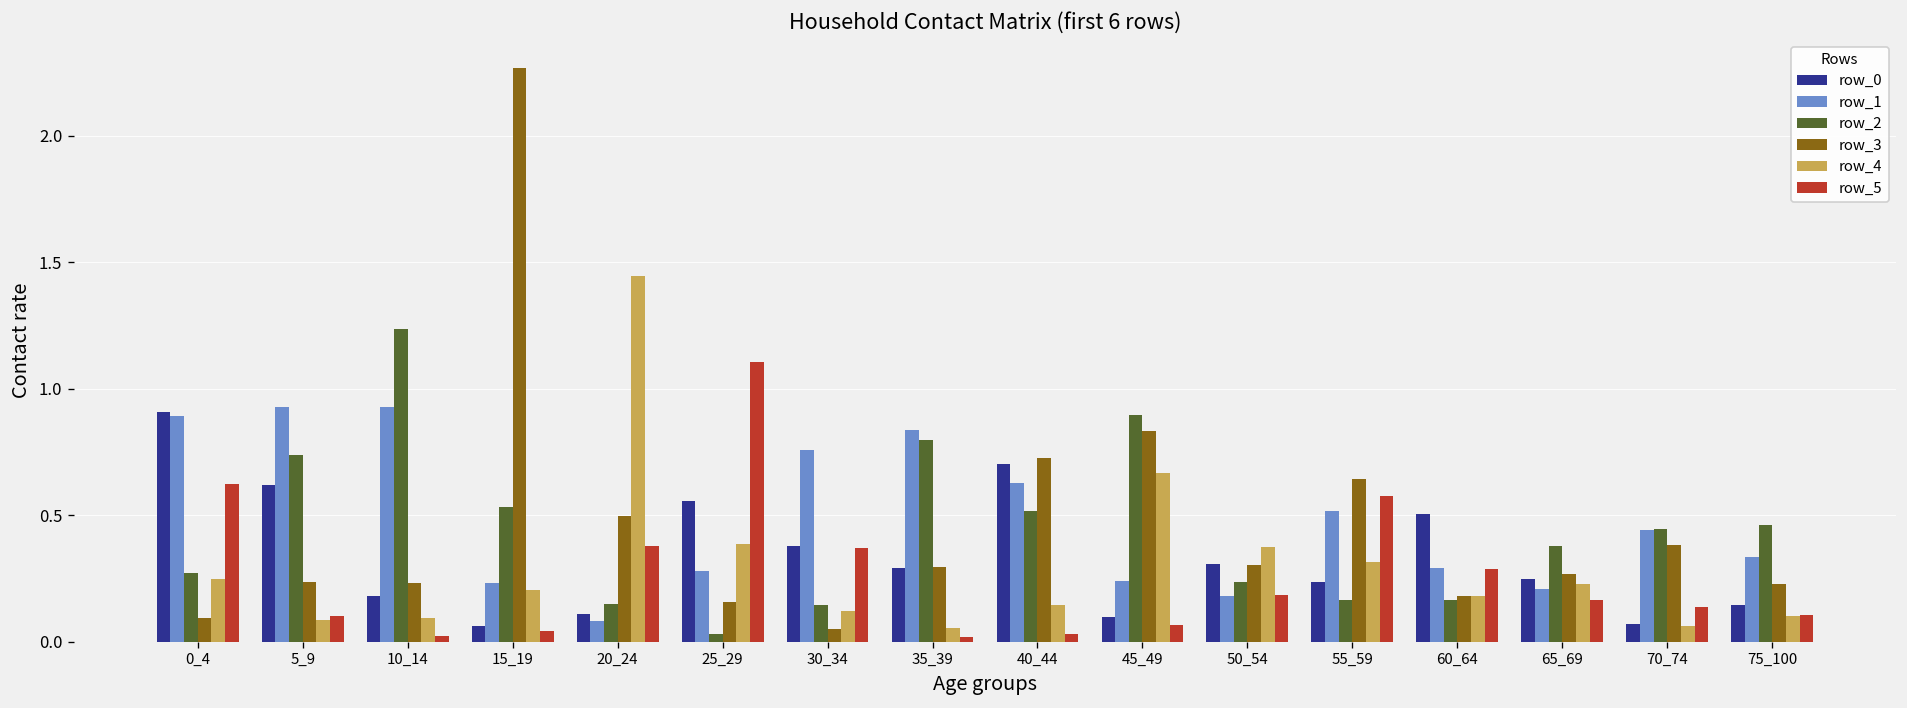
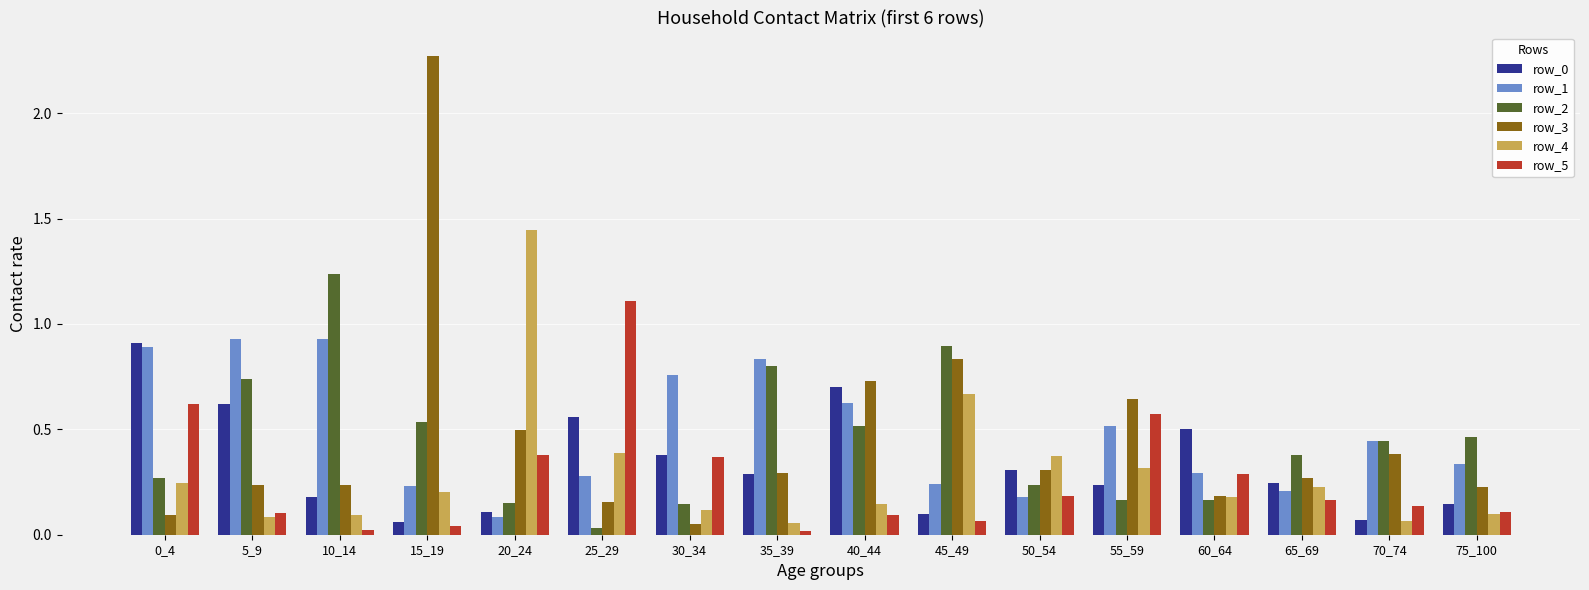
row_5, 40_44: 0.03 -> 0.09
